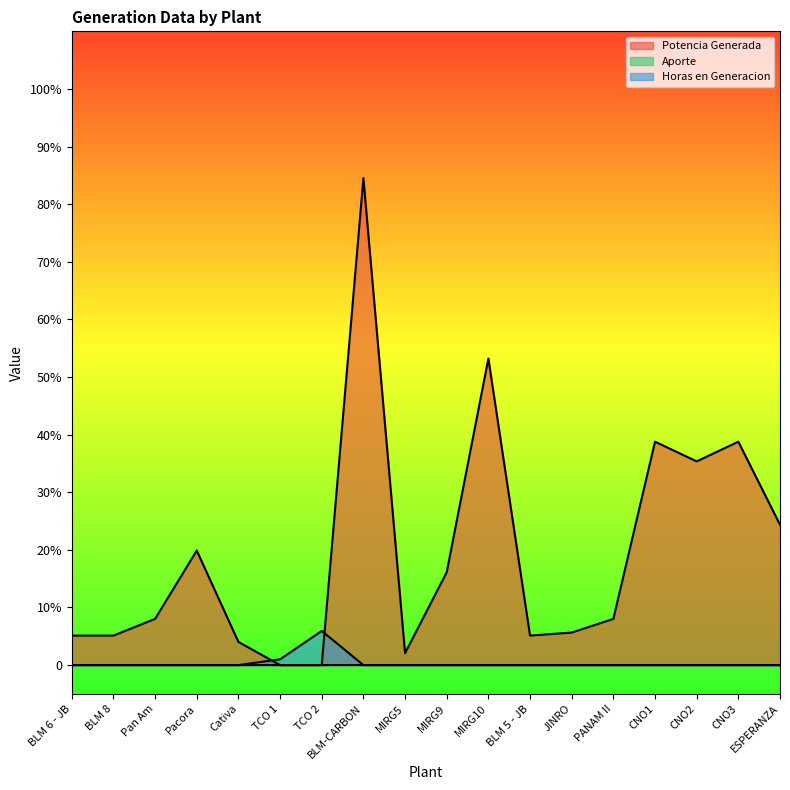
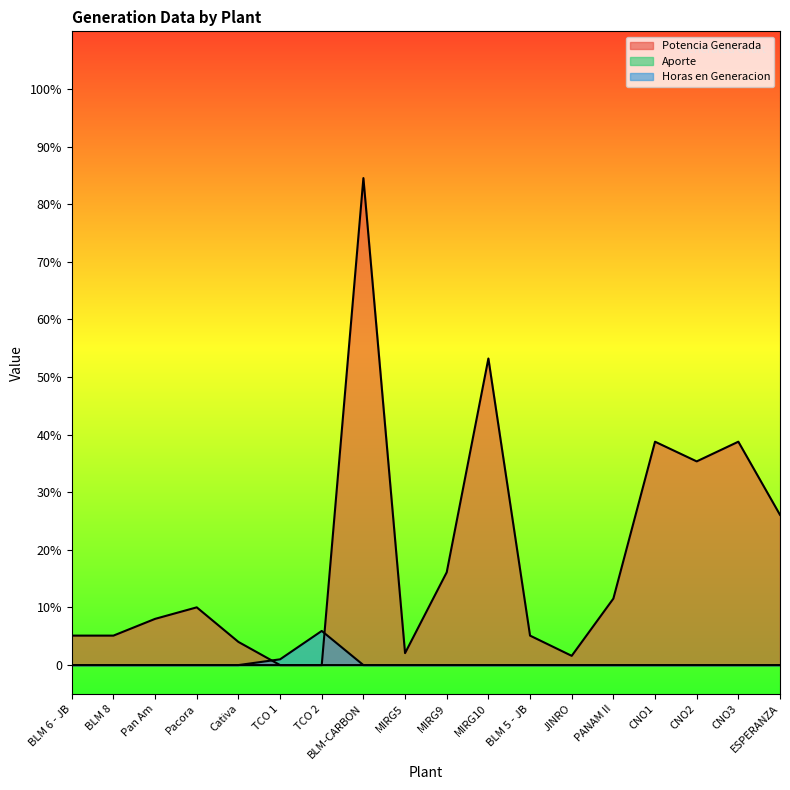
Potencia Generada, Pacora: 20% -> 10%
Potencia Generada, JINRO: 6% -> 2%
Potencia Generada, PANAM II: 8% -> 12%
Potencia Generada, ESPERANZA: 24% -> 26%
